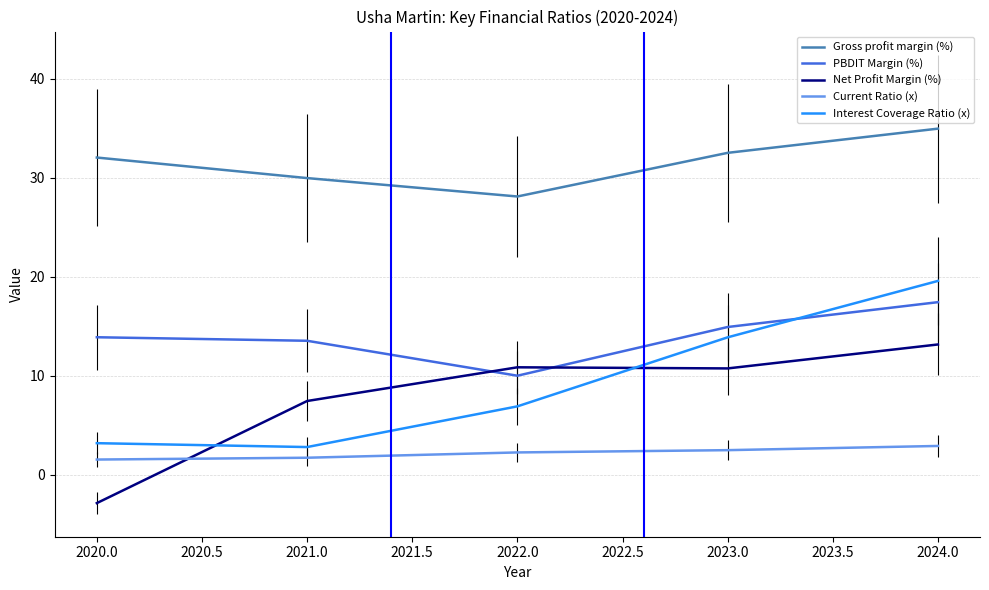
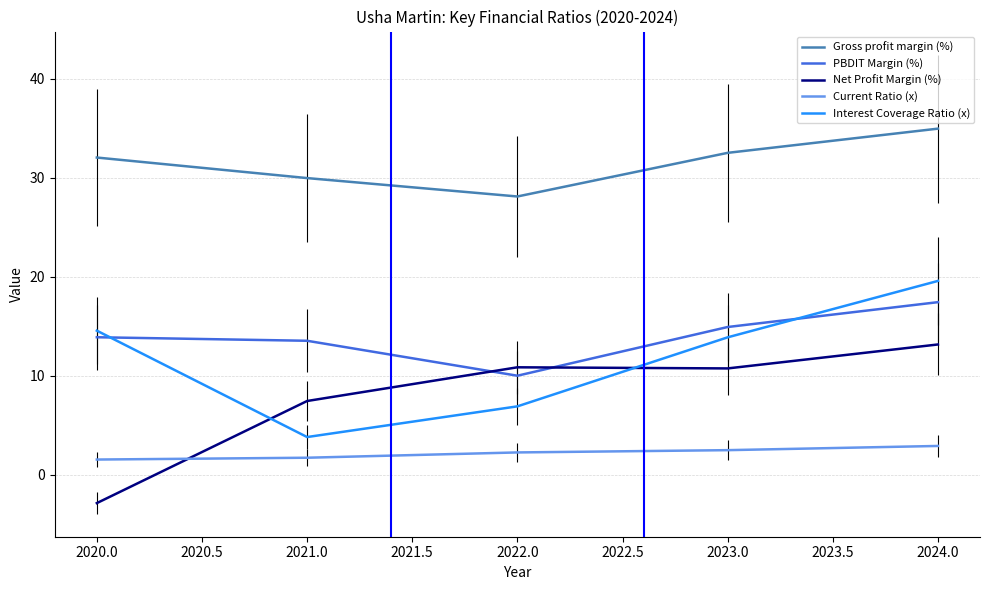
Interest Coverage Ratio (x), 2020.0: 3 -> 15
Interest Coverage Ratio (x), 2021.0: 3 -> 4
